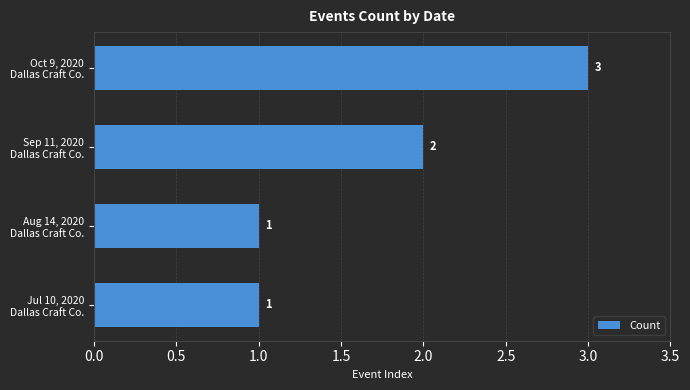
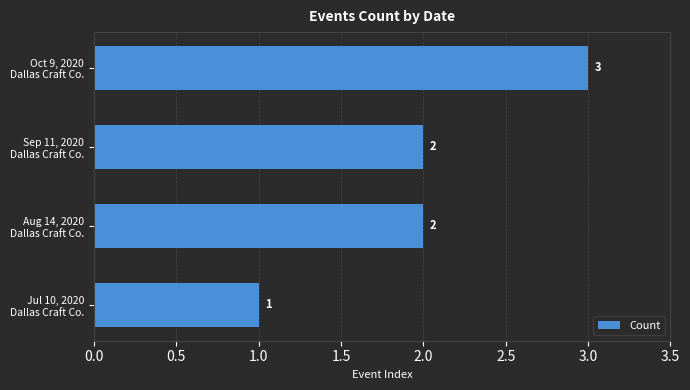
Aug 14, 2020 Dallas Craft Co.: 1 -> 2
